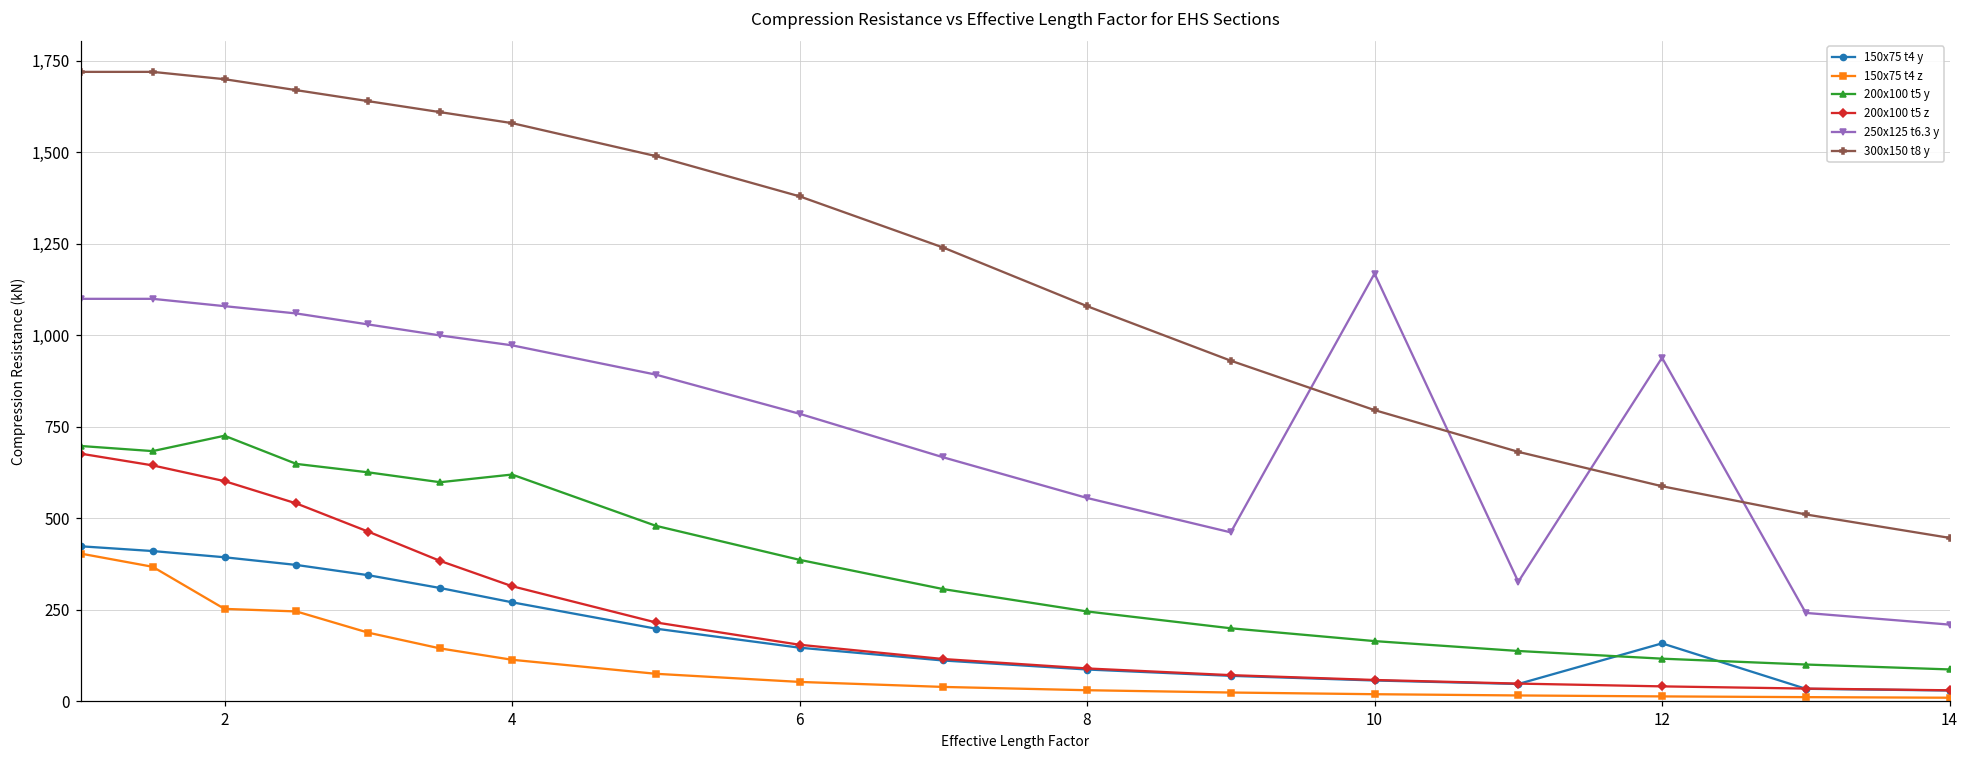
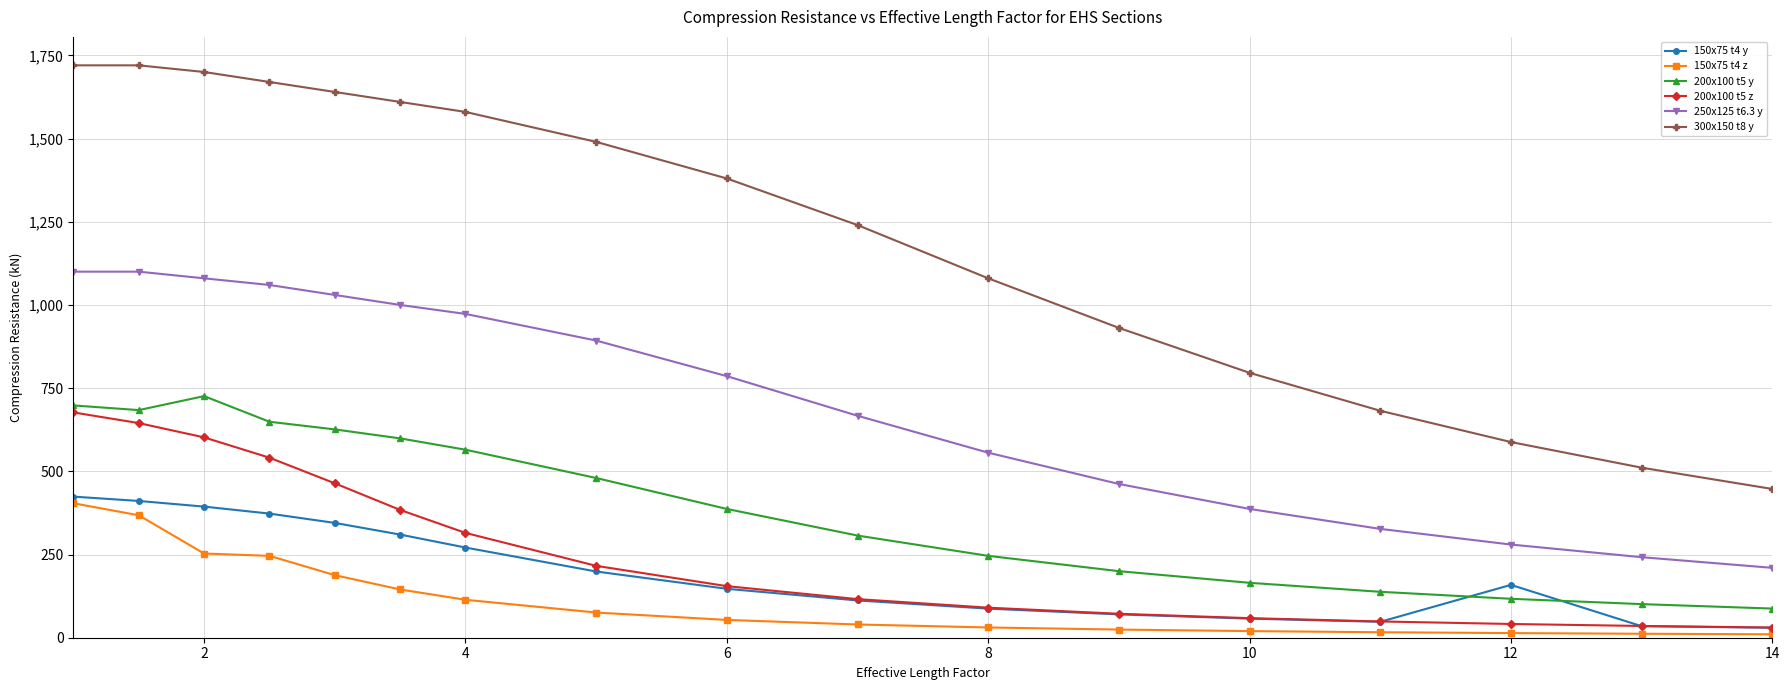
200x100 t5 y, 4: 620 -> 570
250x125 t6.3 y, 10: 1,170 -> 390
250x125 t6.3 y, 12: 940 -> 280
